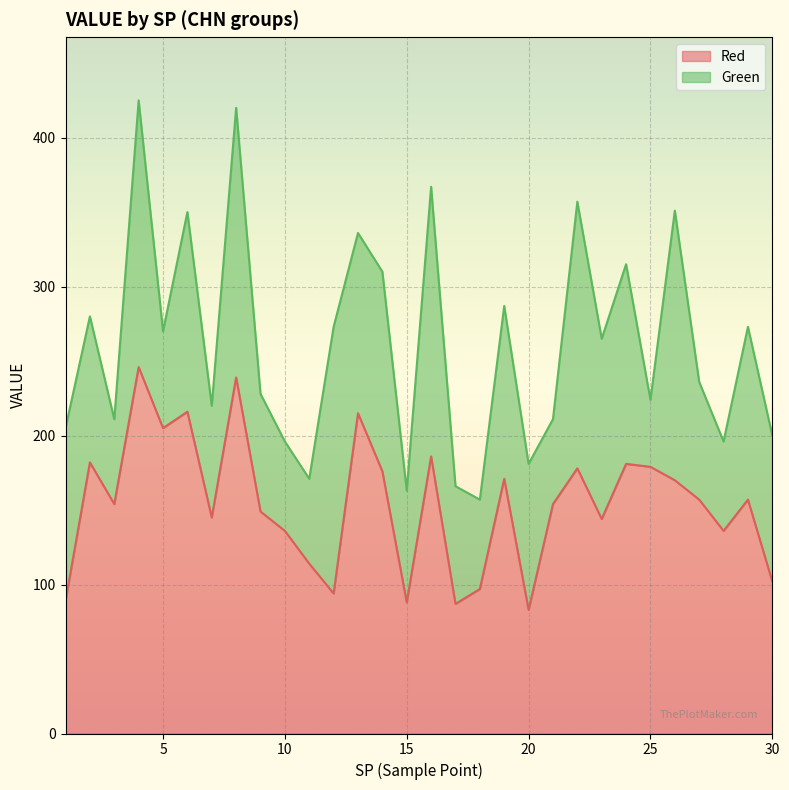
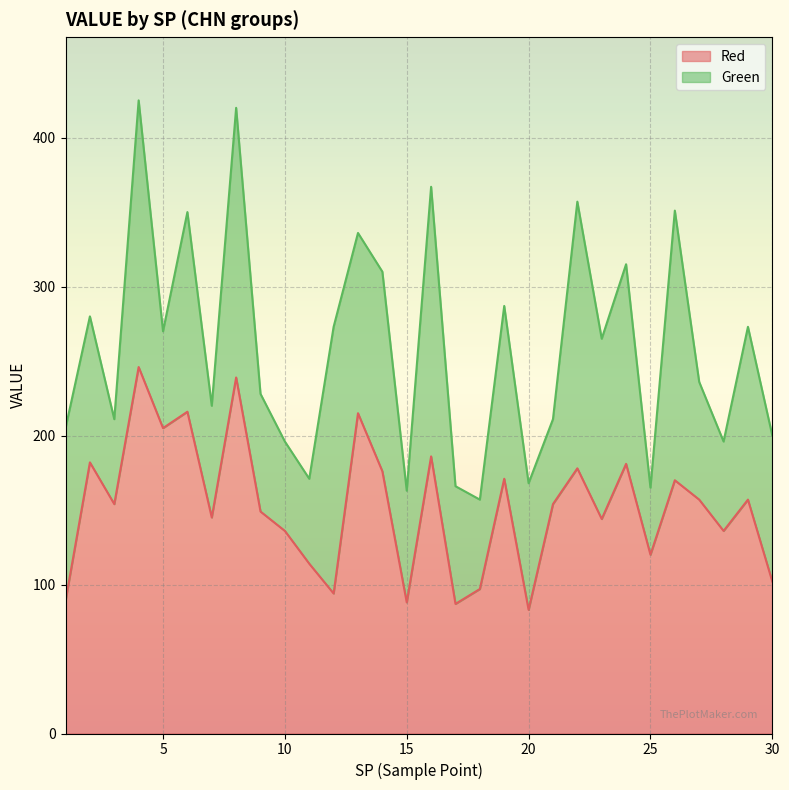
Green, 20: 98 -> 85
Red, 25: 179 -> 120
